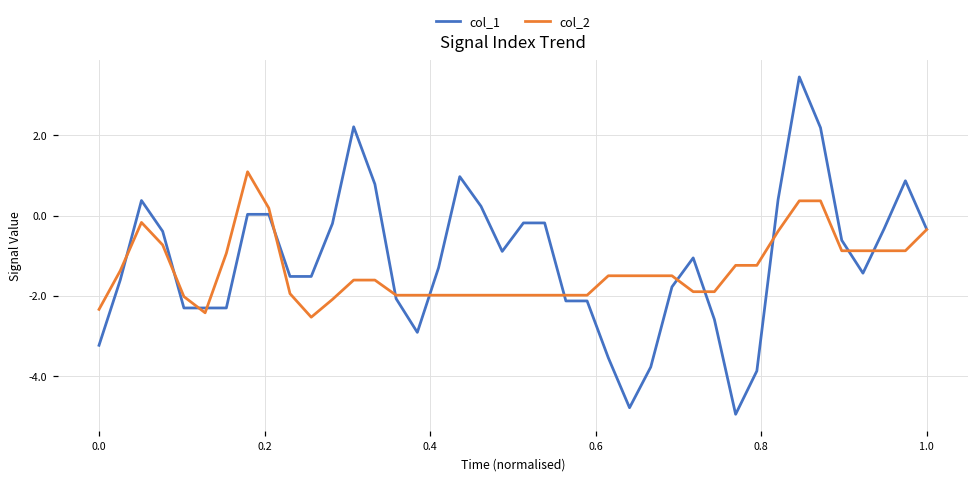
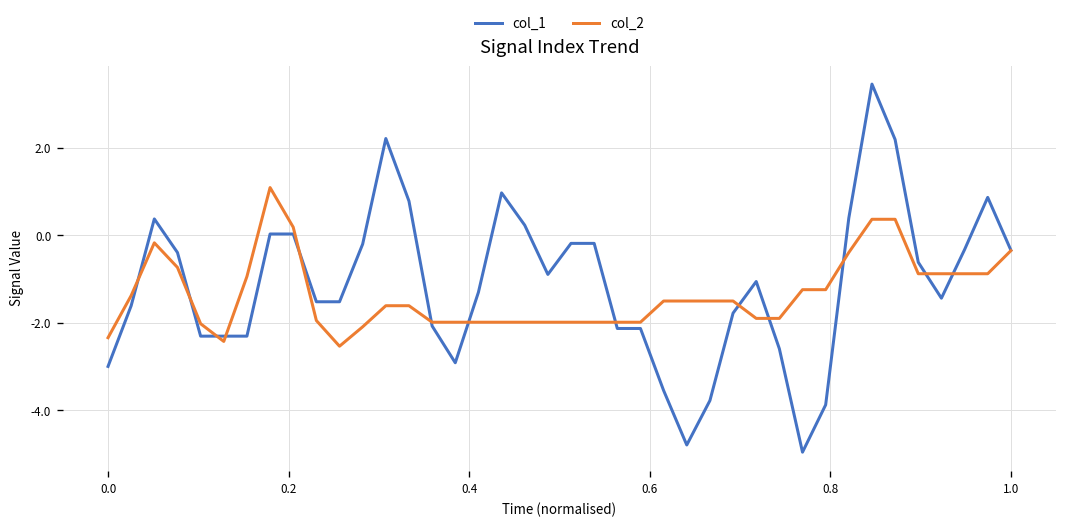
col_1, 0.0: -3.2 -> -3.0
